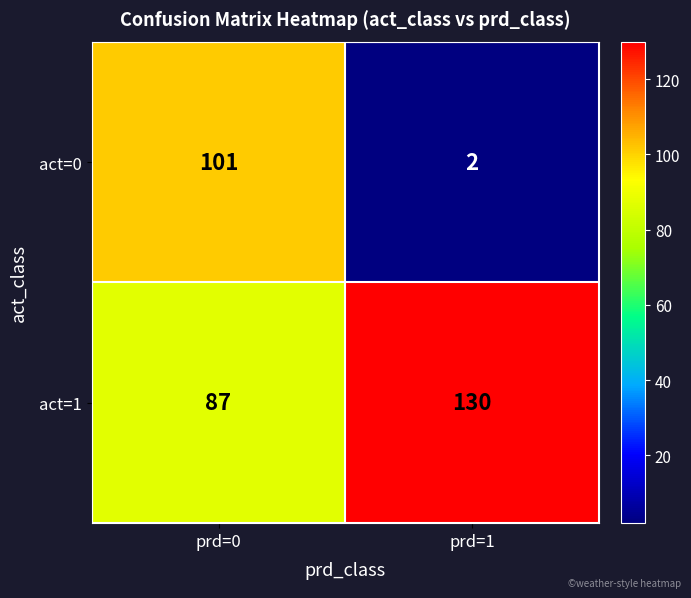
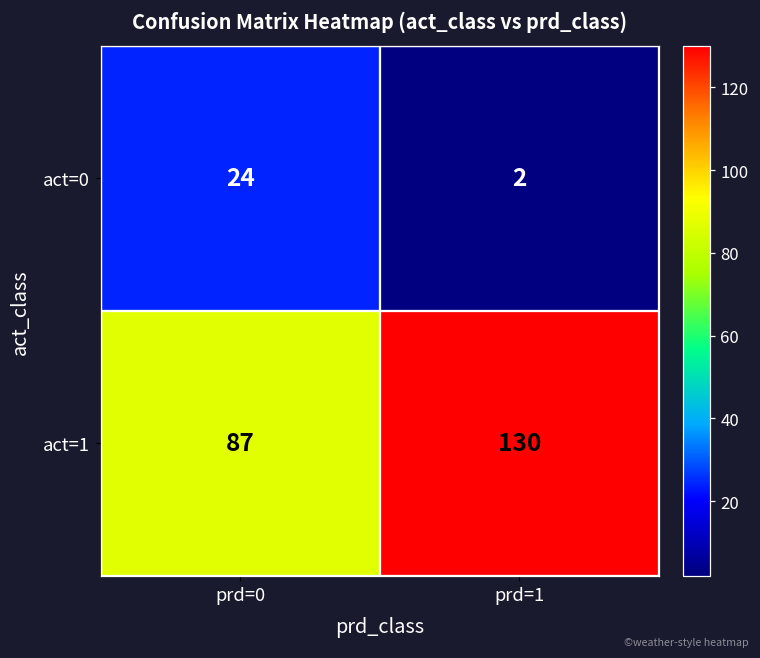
act=0, prd=0: 101 -> 24
